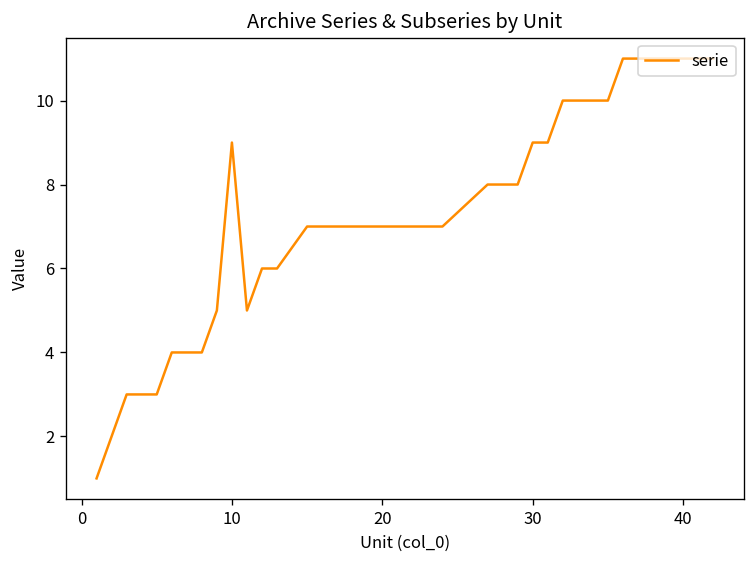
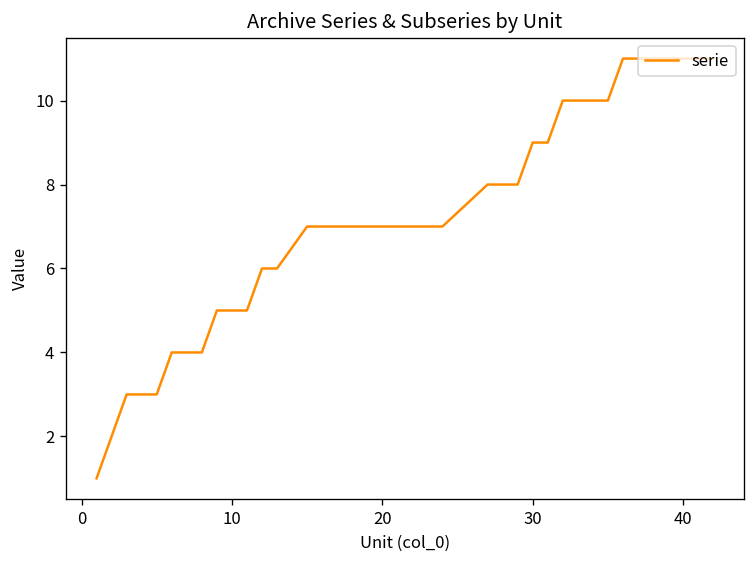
10: 9 -> 5
